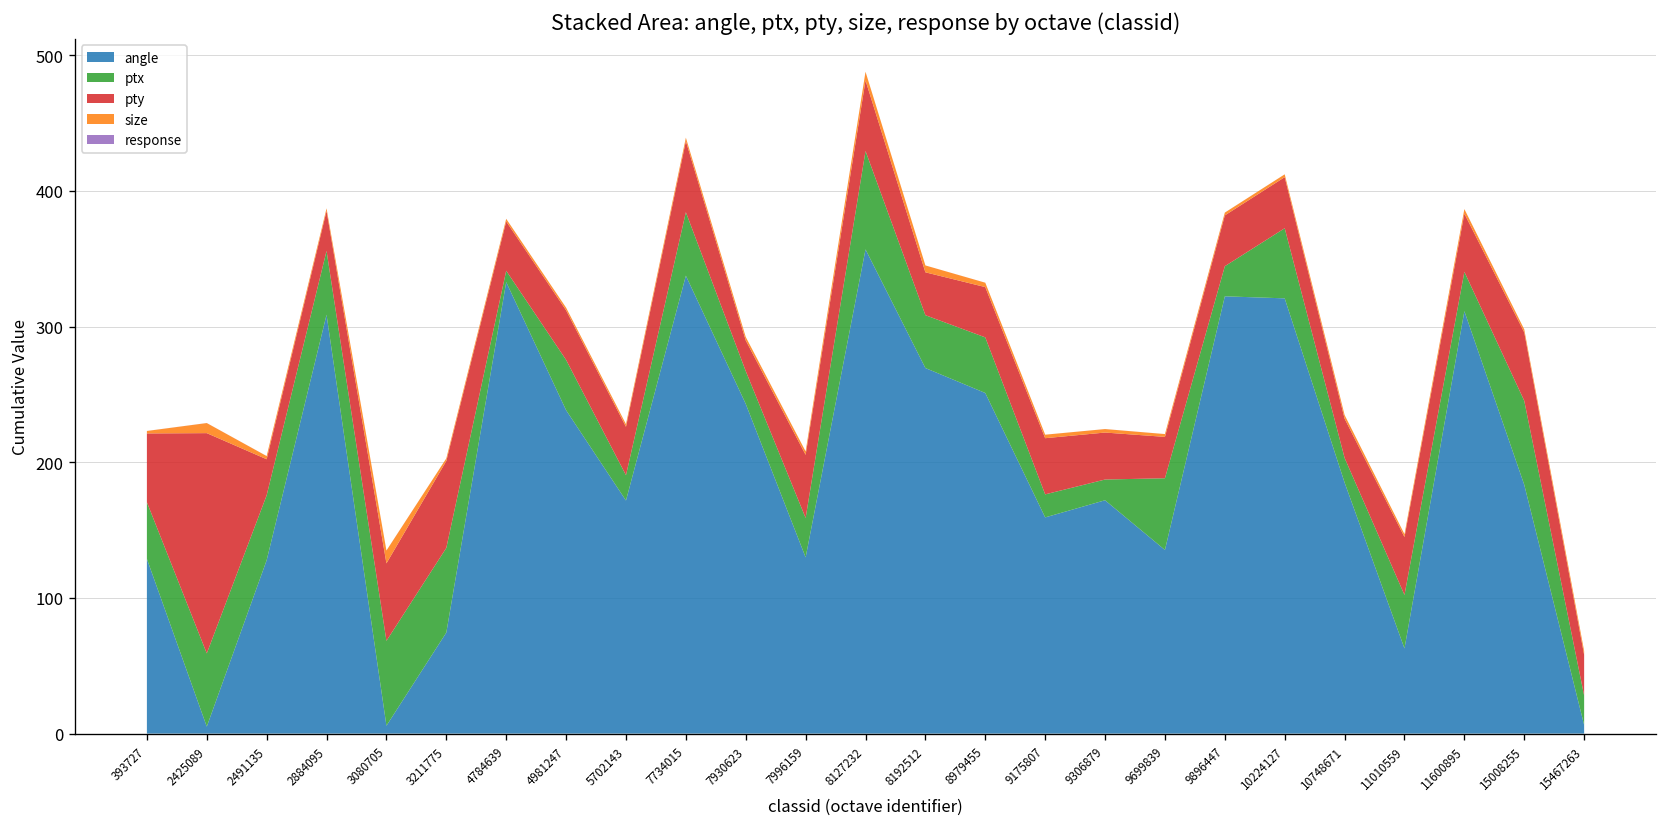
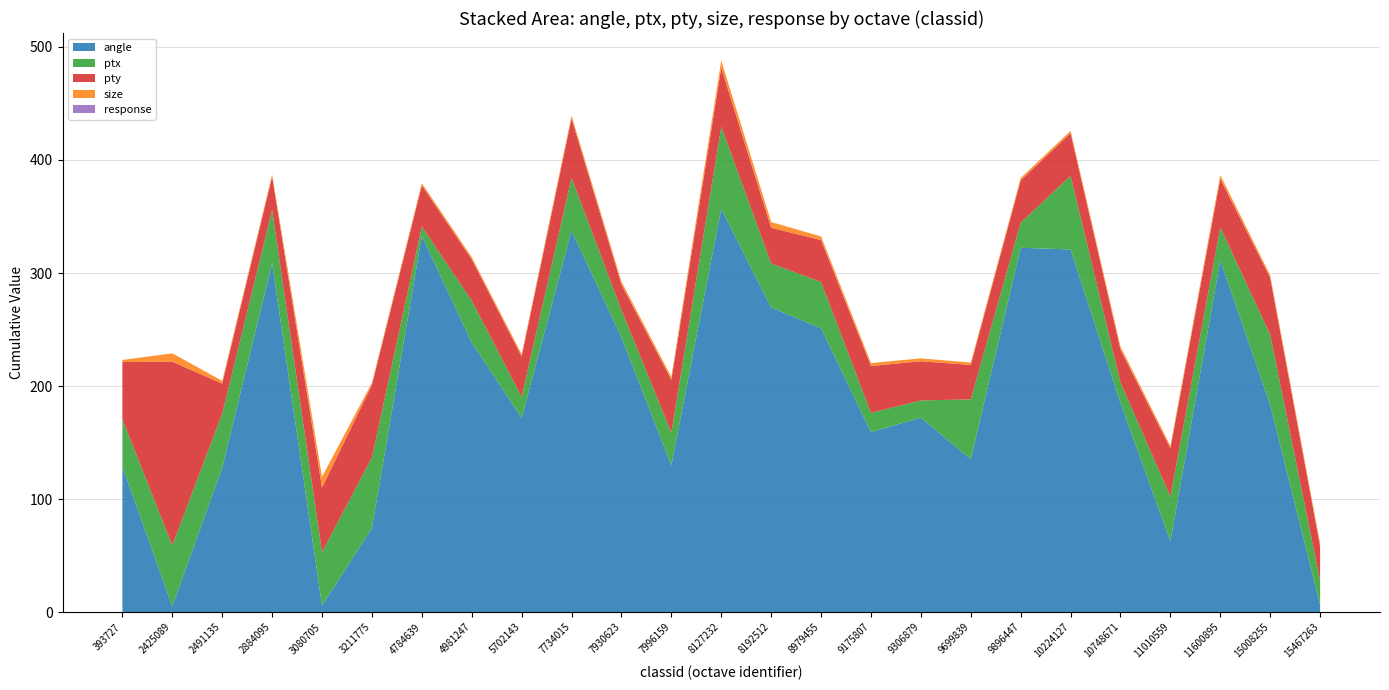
ptx, 3080705: 63 -> 47
ptx, 10224127: 52 -> 65
